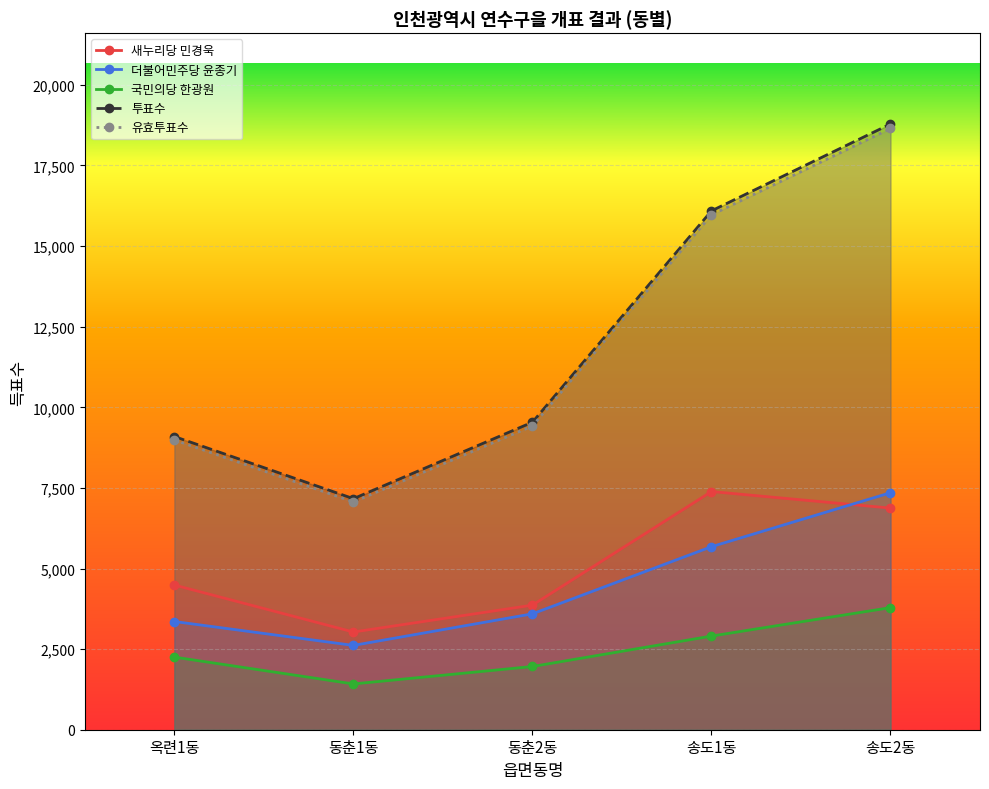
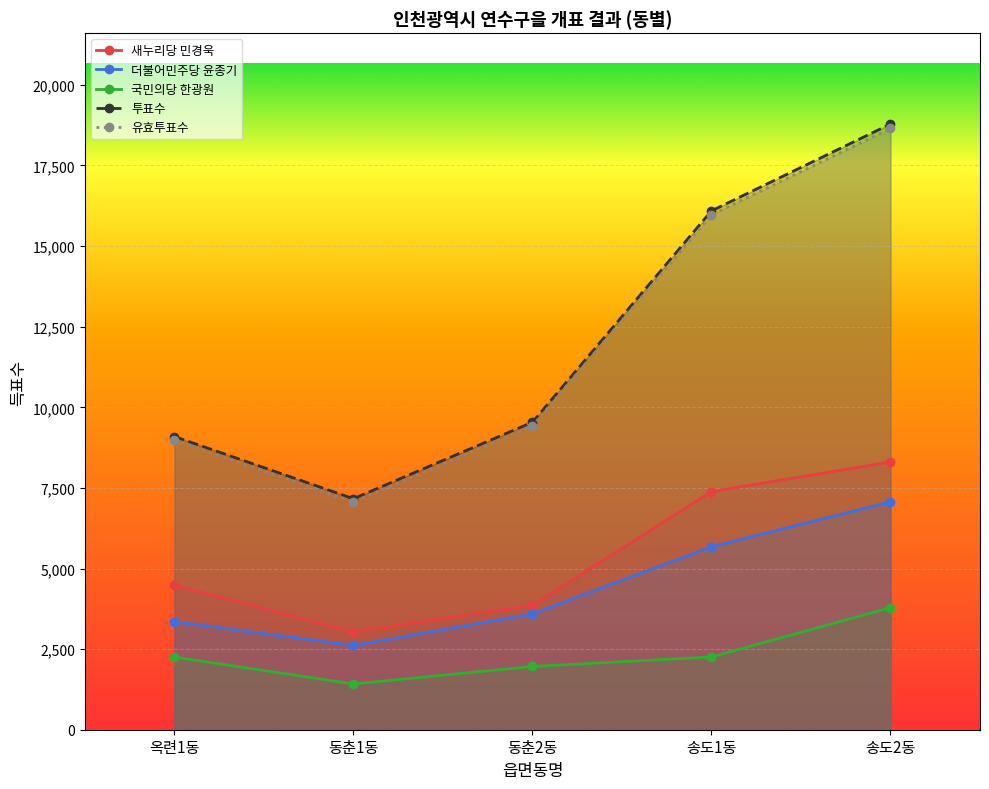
국민의당 한광원, 송도1동: 2,900 -> 2,300
새누리당 민경욱, 송도2동: 6,900 -> 8,300
더불어민주당 윤종기, 송도2동: 7,400 -> 7,100
